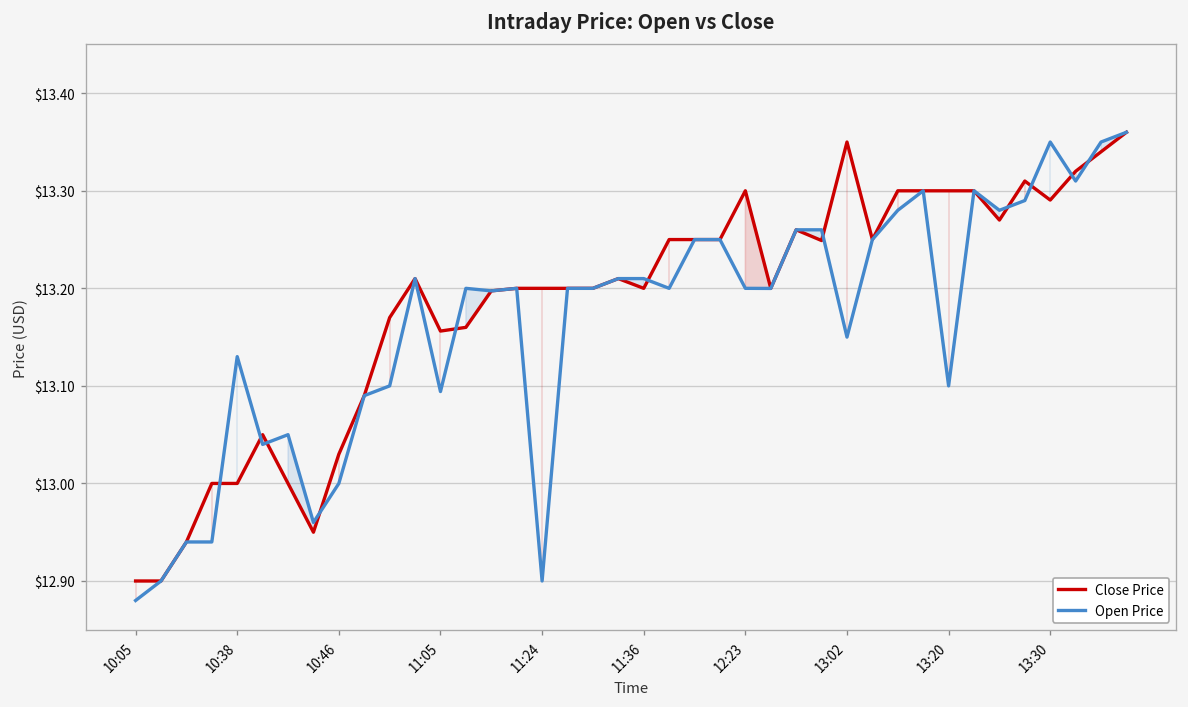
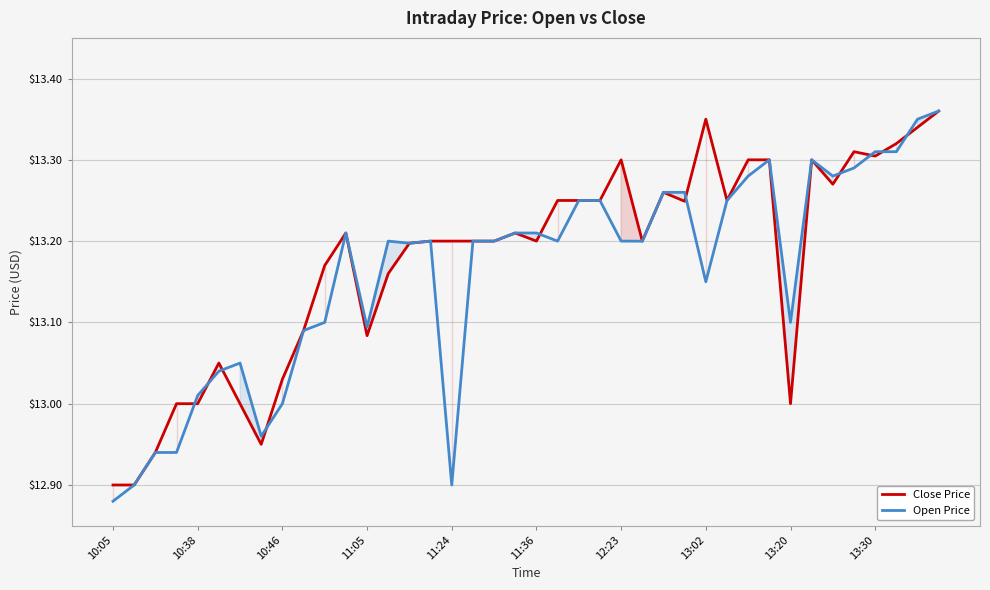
Open Price, 10:38: $13.13 -> $13.01
Close Price, 11:05: $13.16 -> $13.08
Close Price, 13:20: $13.3 -> $13.0
Close Price, 13:30: $13.29 -> $13.30
Open Price, 13:30: $13.35 -> $13.31
